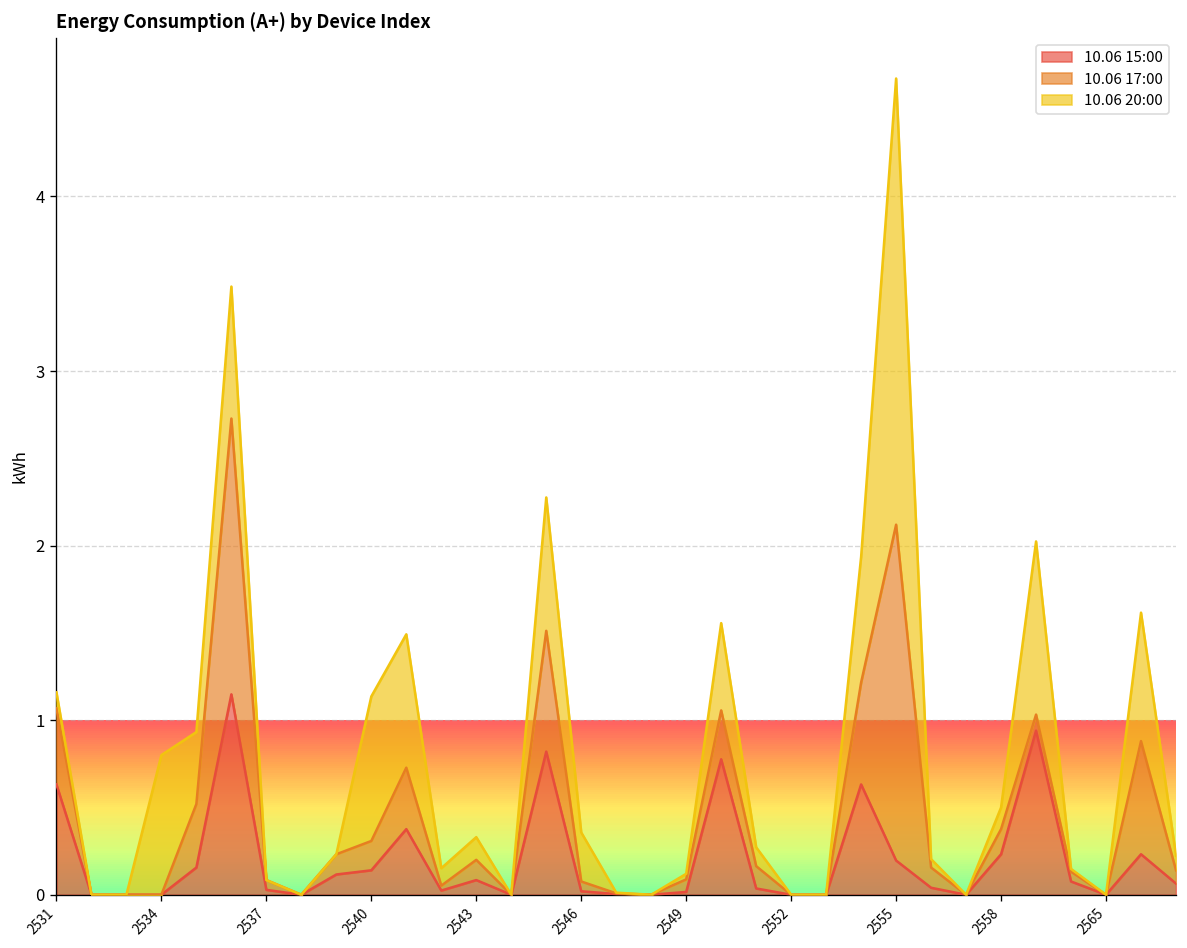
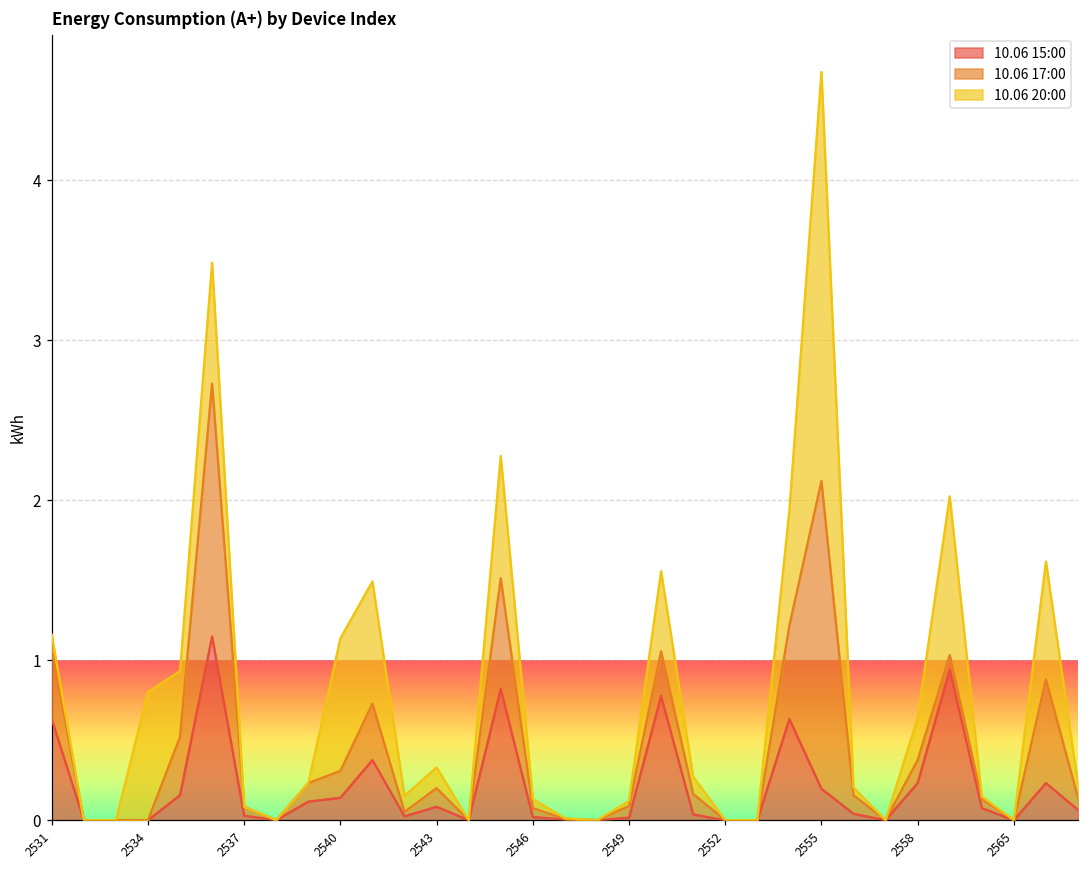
10.06 20:00, 2546: 0.28 -> 0.06
10.06 20:00, 2558: 0.12 -> 0.26
